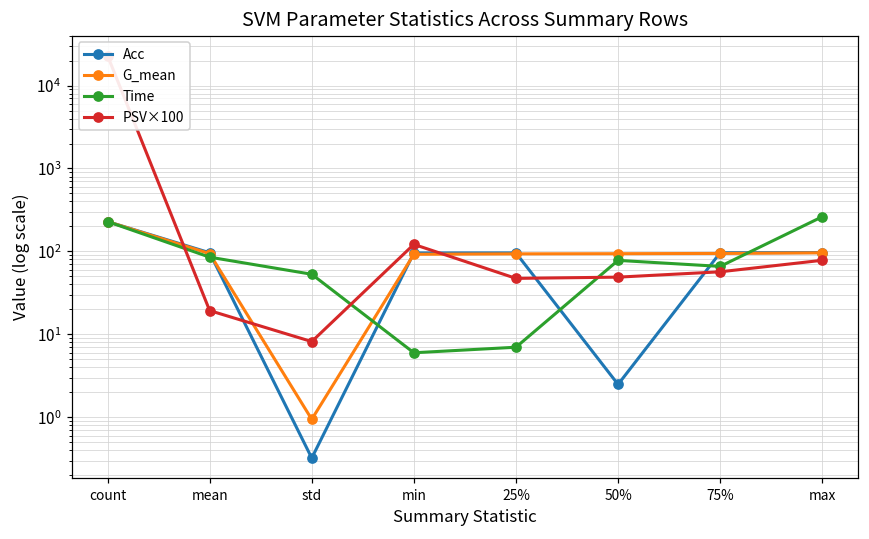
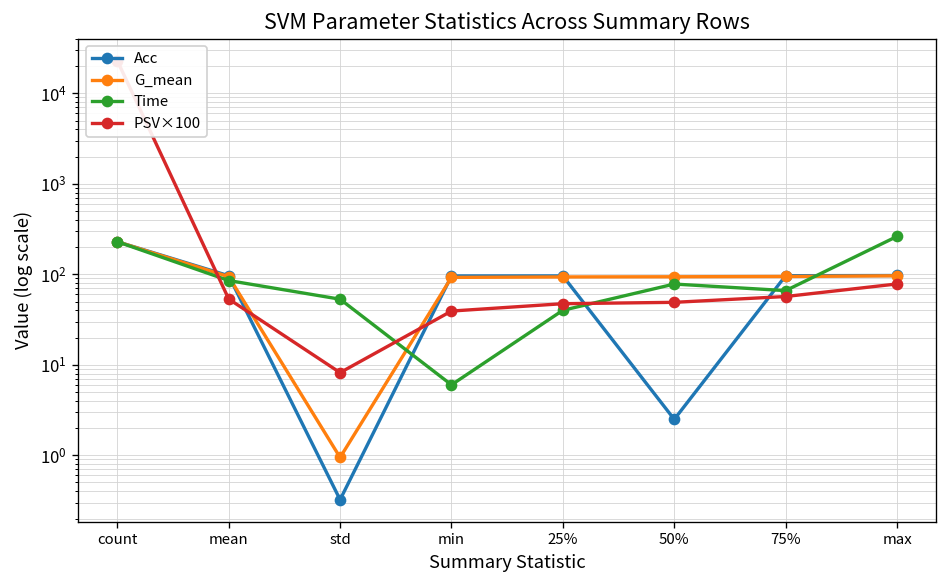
PSV×100, mean: 19 -> 50
PSV×100, min: 120 -> 40
Time, 25%: 7 -> 40
